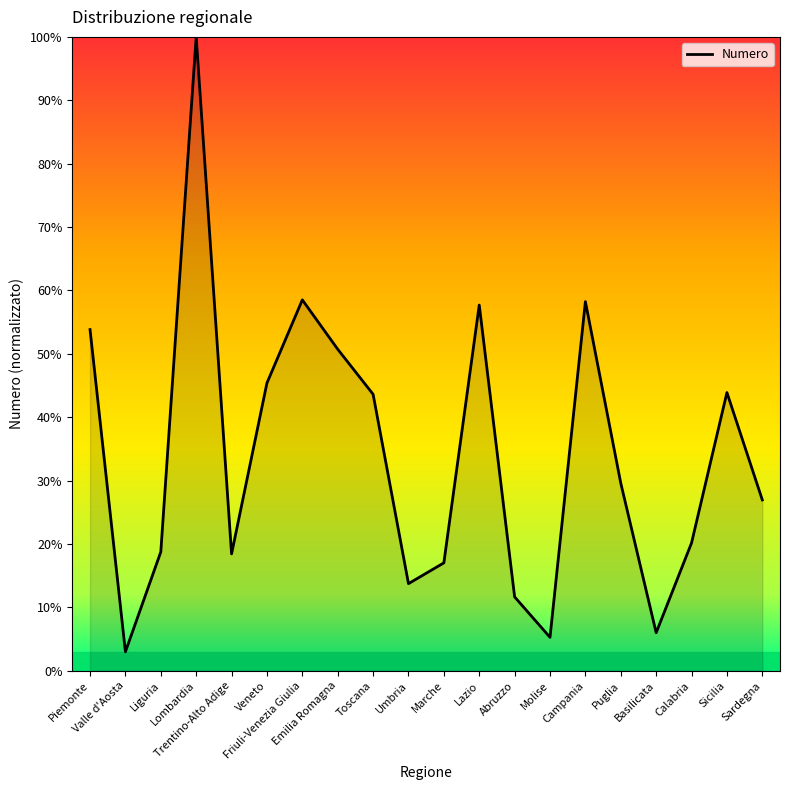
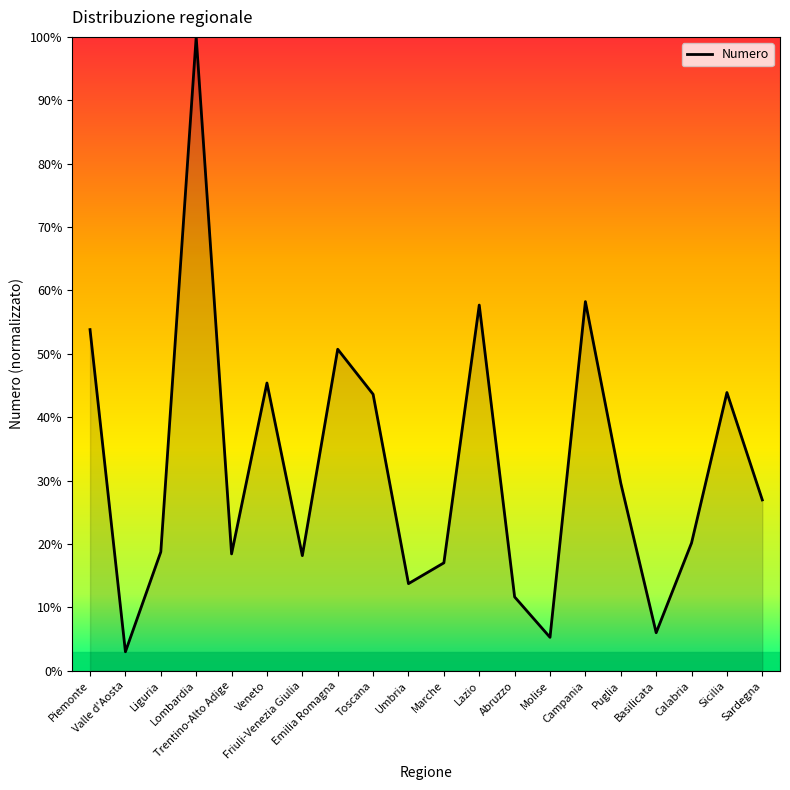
Friuli-Venezia Giulia: 59% -> 18%
